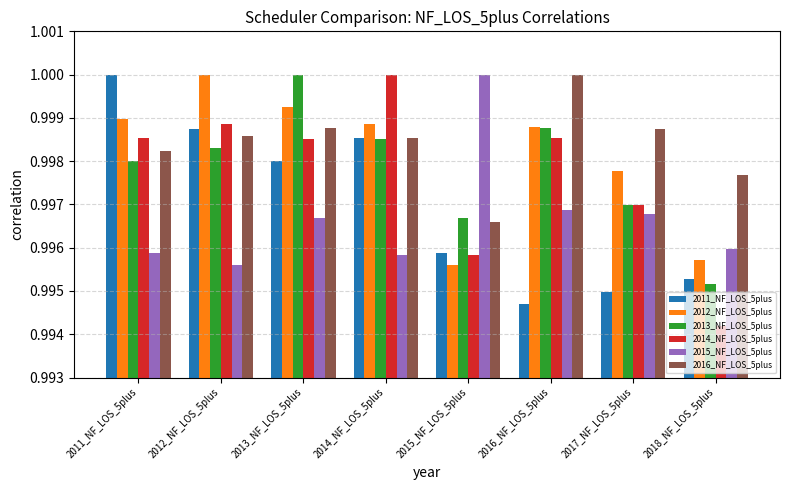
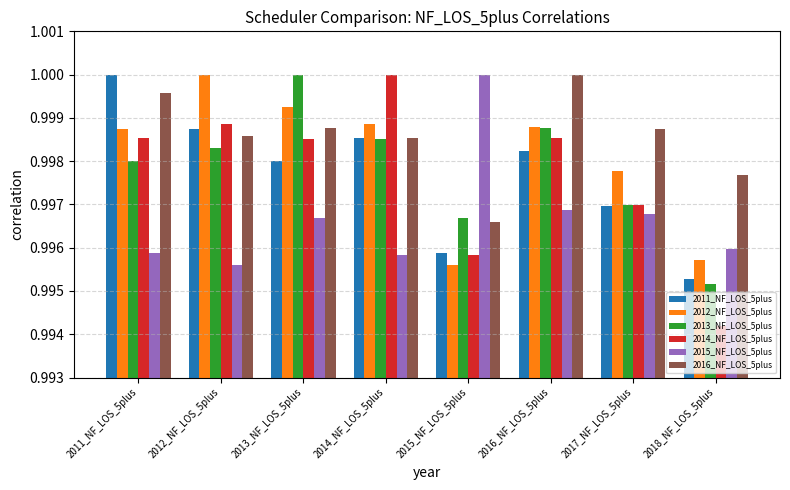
2012_NF_LOS_5plus, 2011_NF_LOS_5plus: 0.9990 -> 0.9987
2016_NF_LOS_5plus, 2011_NF_LOS_5plus: 0.9982 -> 0.9996
2011_NF_LOS_5plus, 2016_NF_LOS_5plus: 0.9947 -> 0.9982
2011_NF_LOS_5plus, 2017_NF_LOS_5plus: 0.9950 -> 0.9970
